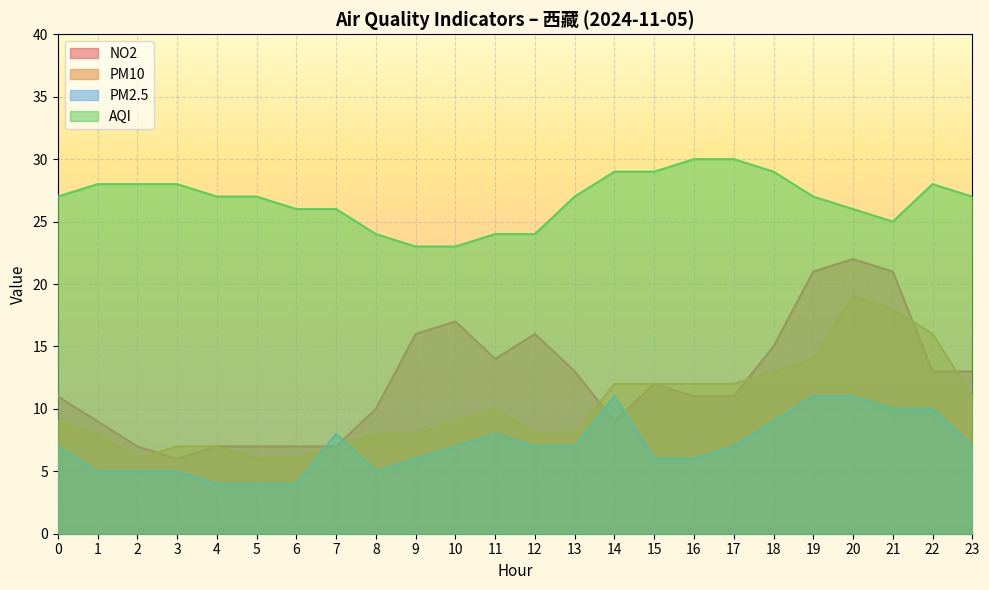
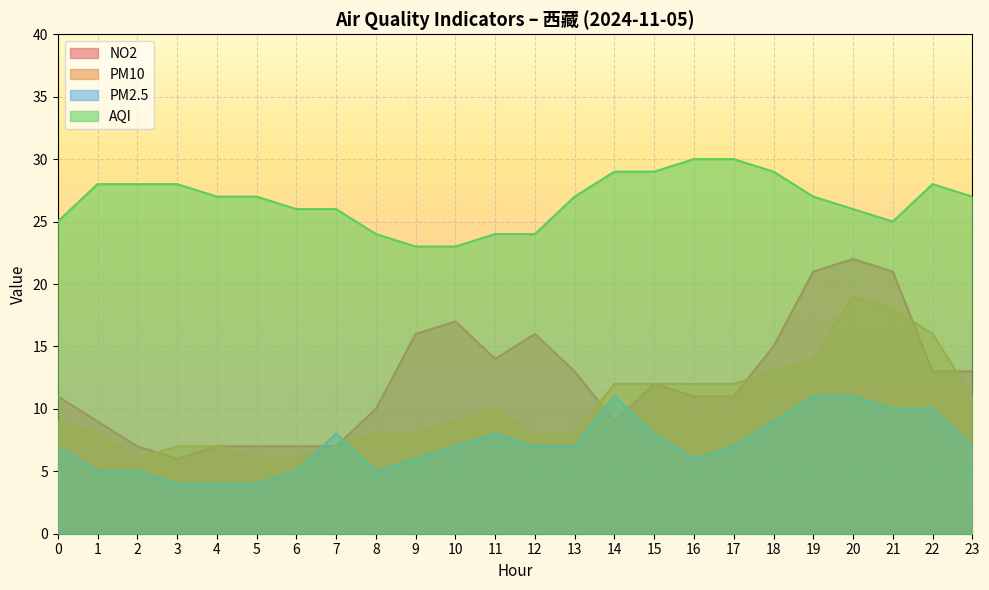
AQI, 0: 27 -> 25
PM2.5, 3: 5 -> 4
PM2.5, 6: 4 -> 5
PM2.5, 15: 6 -> 8
